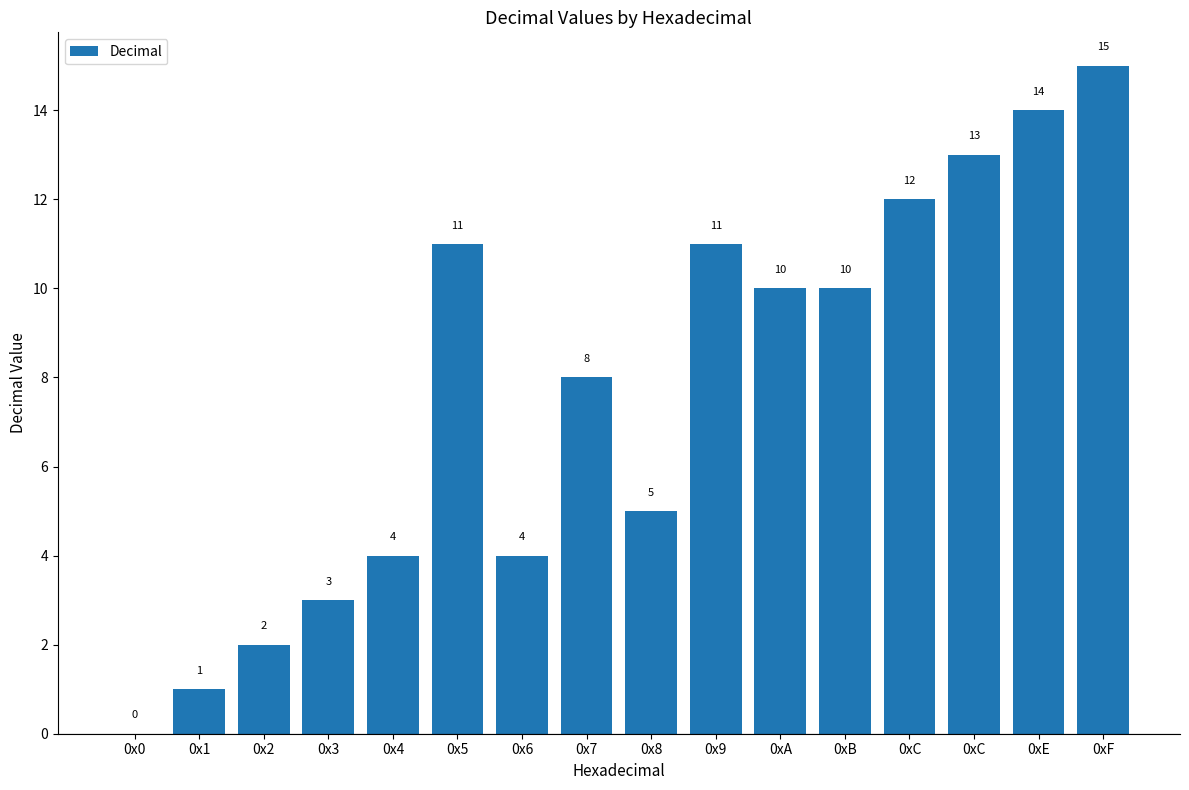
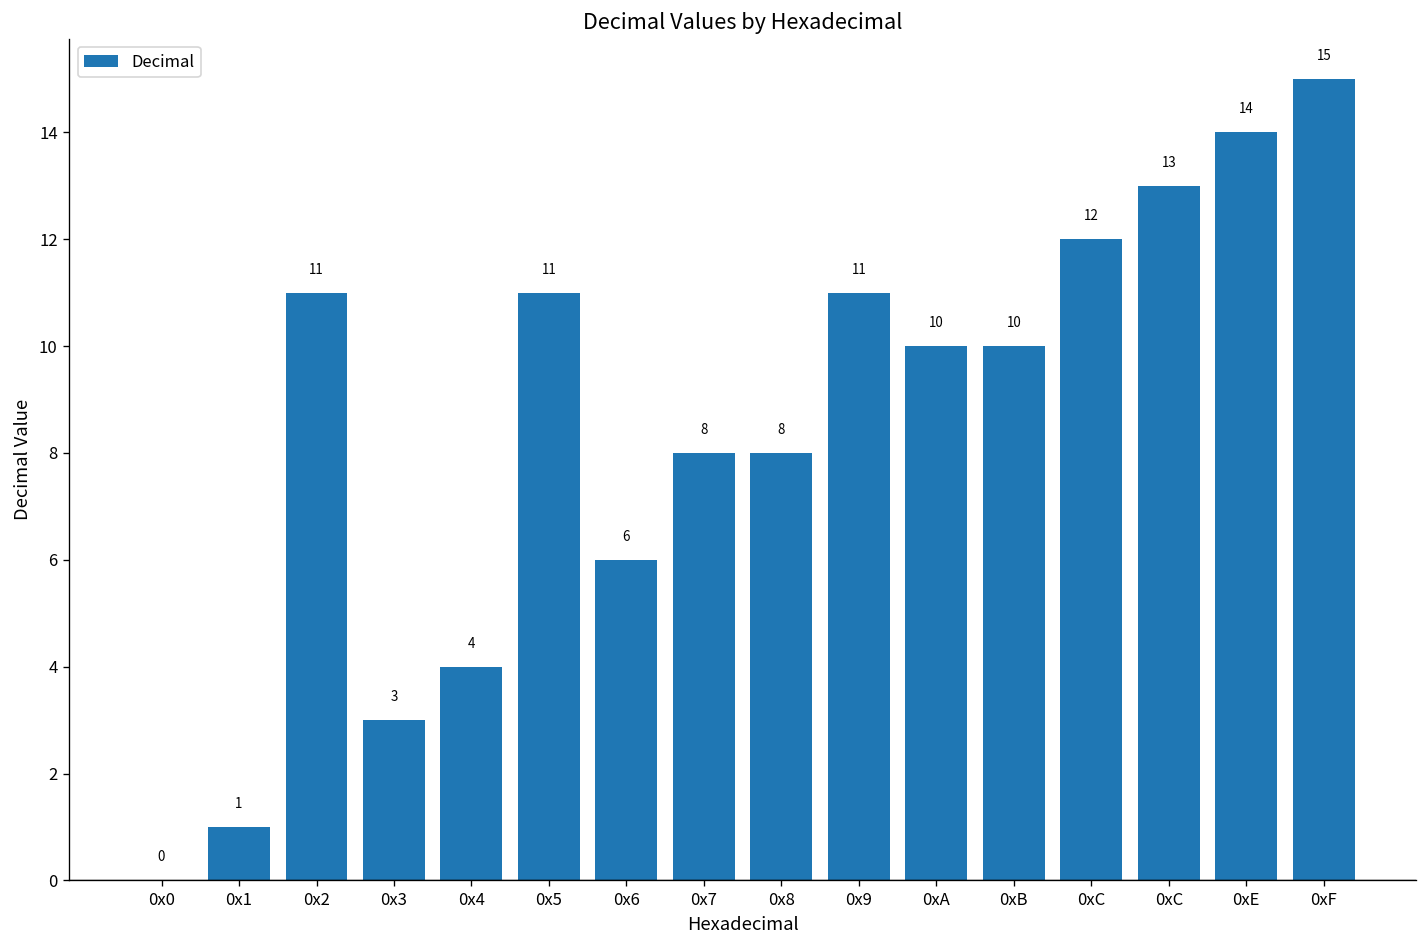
0x2: 2 -> 11
0x6: 4 -> 6
0x8: 5 -> 8
